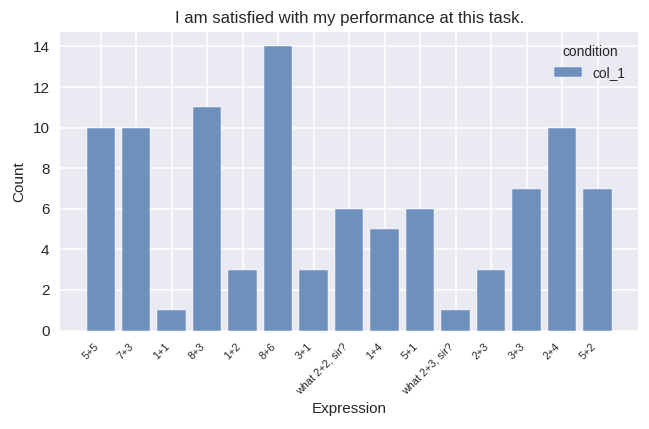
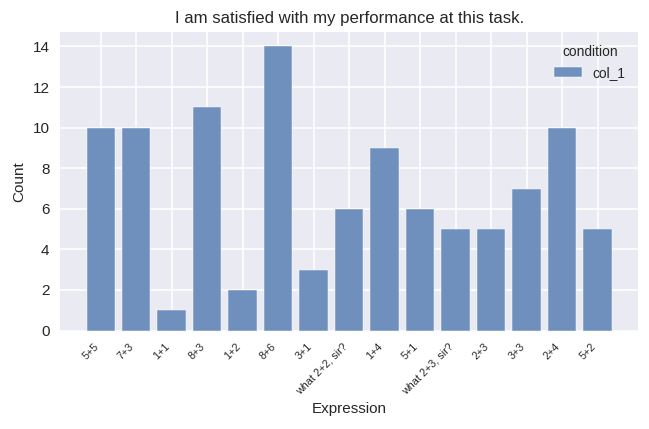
1+2: 3 -> 2
1+4: 5 -> 9
what 2+3, sir?: 1 -> 5
2+3: 3 -> 5
5+2: 7 -> 5
